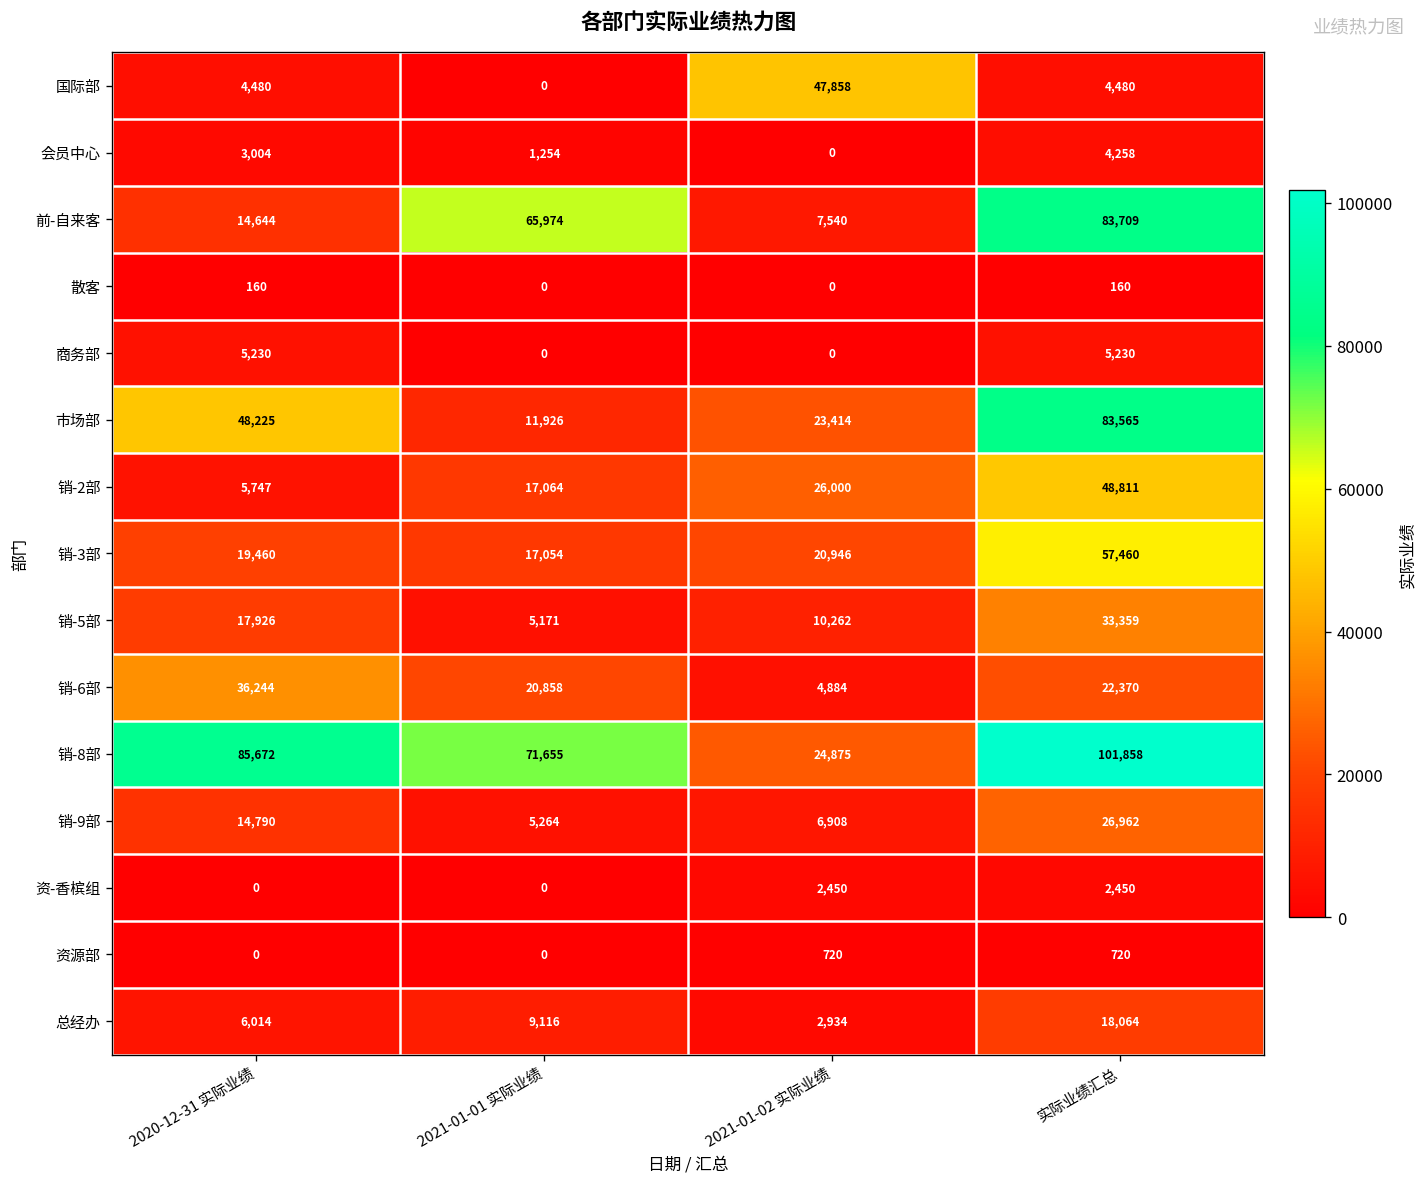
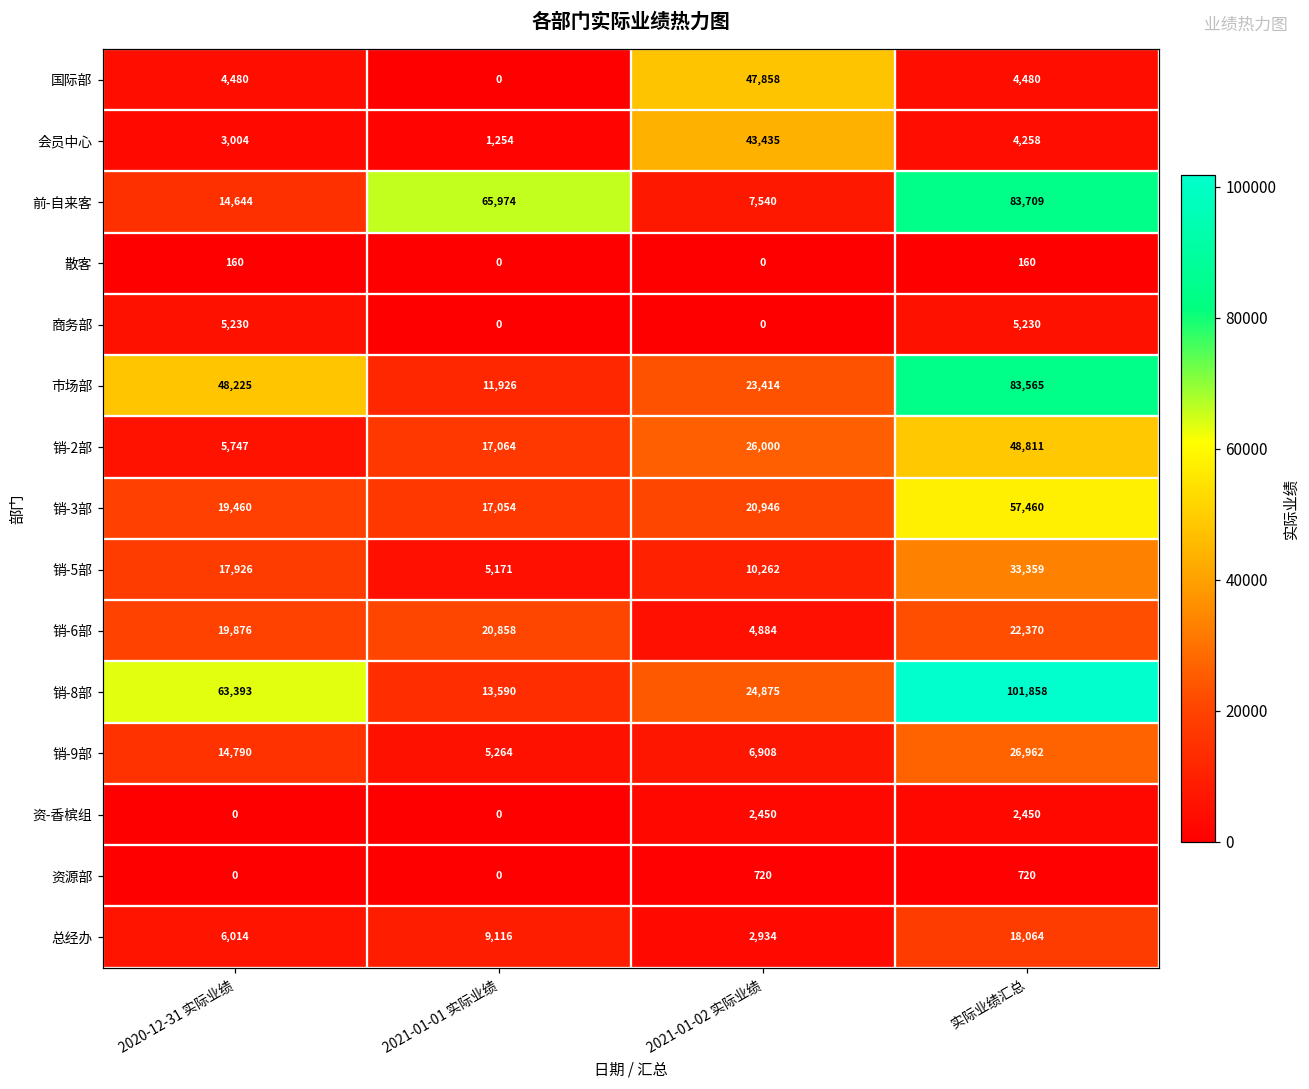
会员中心, 2021-01-02 实际业绩: 0 -> 43,435
销-6部, 2020-12-31 实际业绩: 36,244 -> 19,876
销-8部, 2020-12-31 实际业绩: 85,672 -> 63,393
销-8部, 2021-01-01 实际业绩: 71,655 -> 13,590
